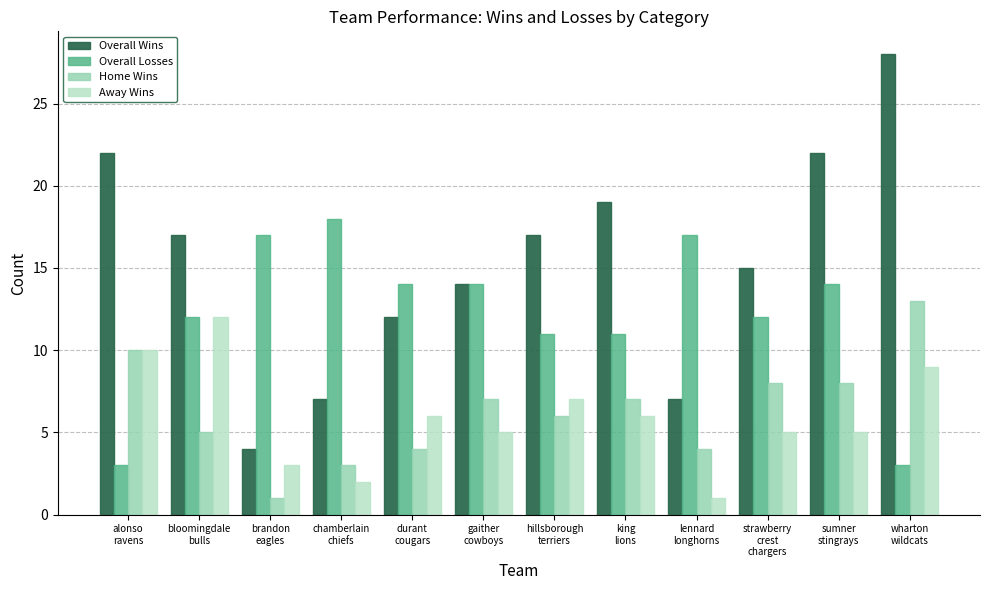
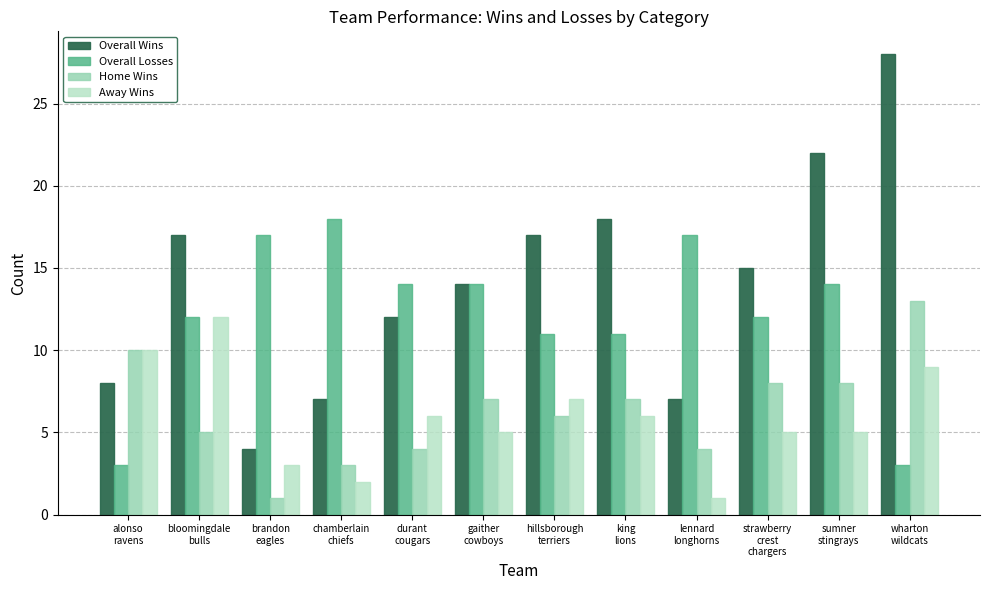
Overall Wins, alonso ravens: 22 -> 8
Overall Wins, king lions: 19 -> 18
